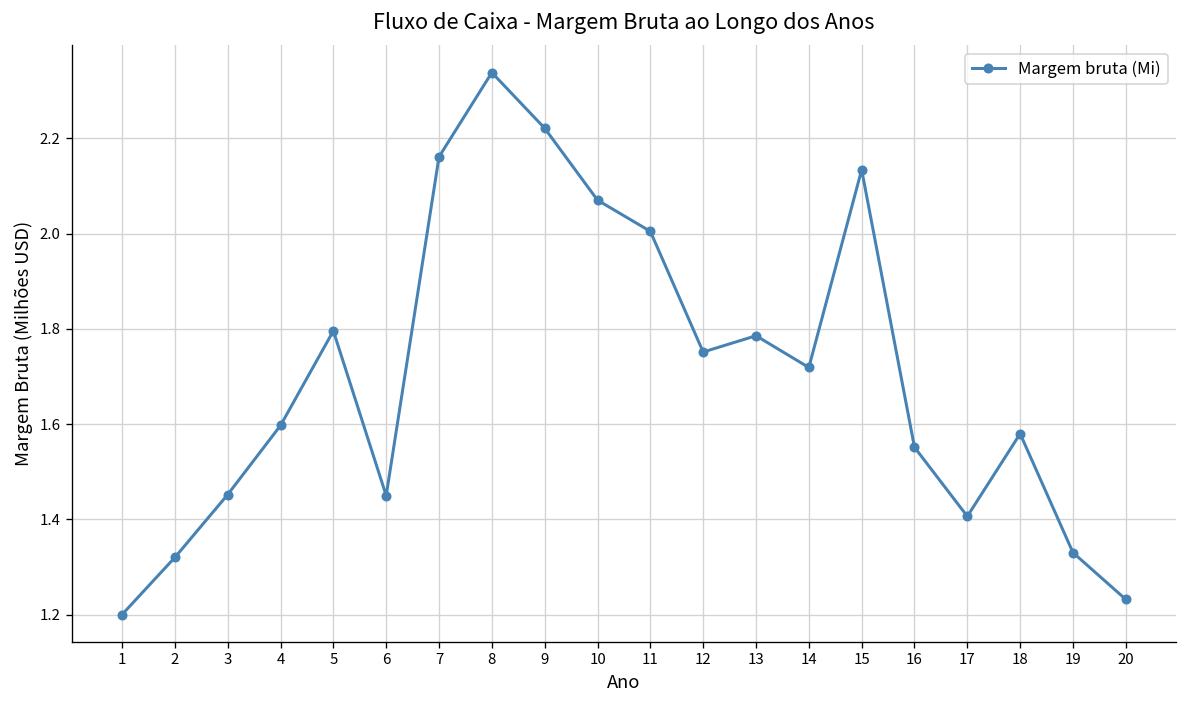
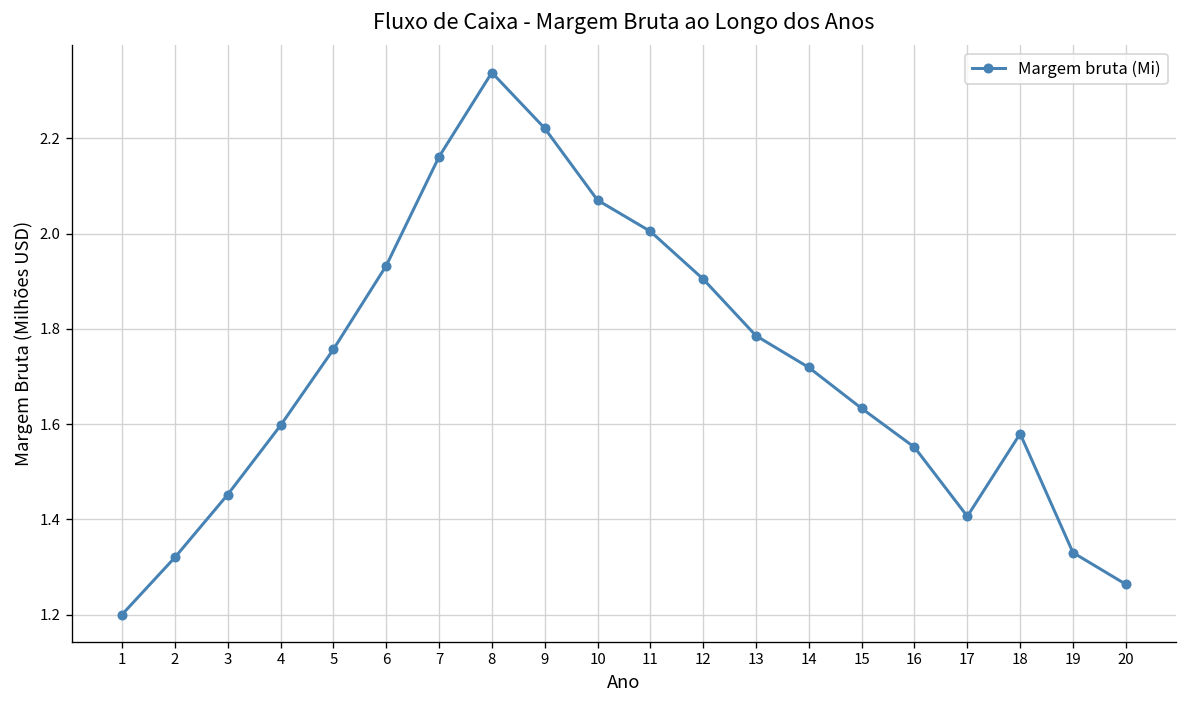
5: 1.80 -> 1.76
6: 1.45 -> 1.93
12: 1.75 -> 1.90
15: 2.13 -> 1.63
20: 1.23 -> 1.26
